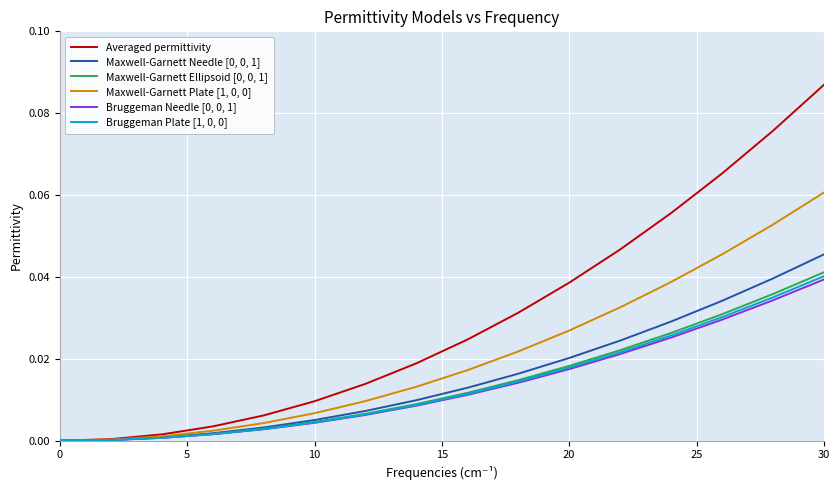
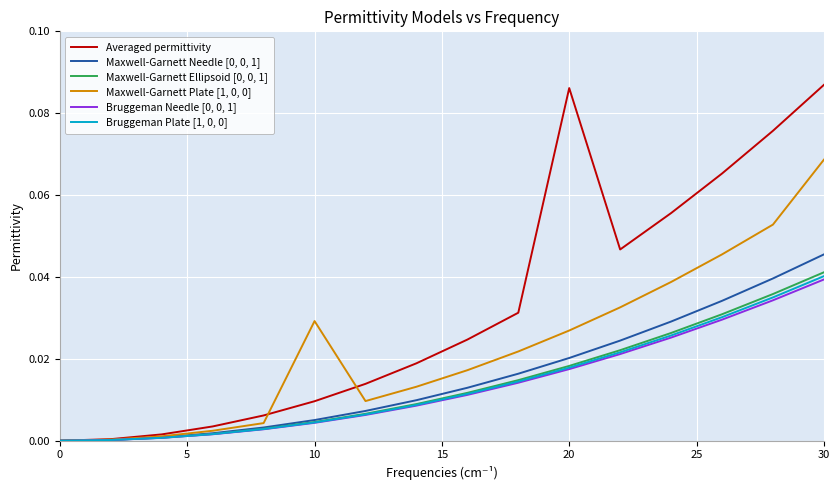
Maxwell-Garnett Plate [1, 0, 0], 10: 0.007 -> 0.029
Averaged permittivity, 20: 0.039 -> 0.086
Maxwell-Garnett Plate [1, 0, 0], 30: 0.061 -> 0.069
